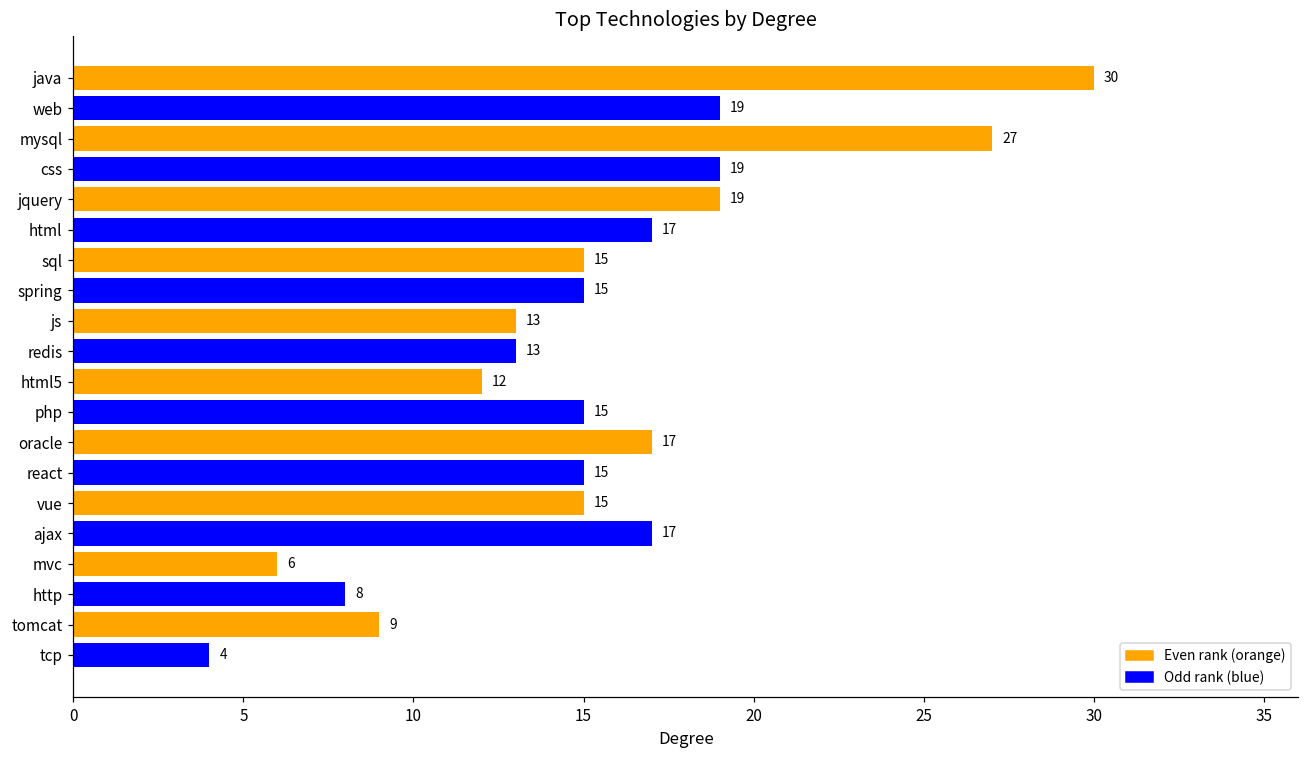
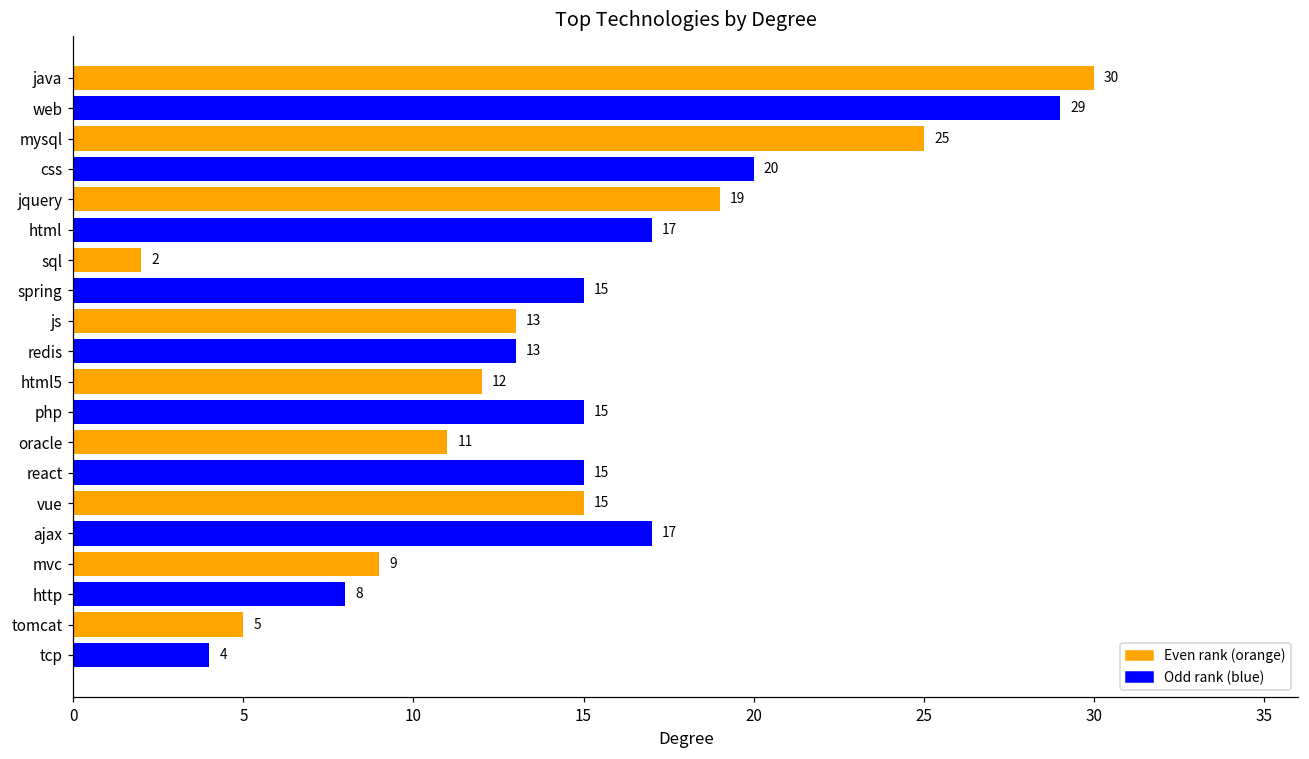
web: 19 -> 29
mysql: 27 -> 25
css: 19 -> 20
sql: 15 -> 2
oracle: 17 -> 11
mvc: 6 -> 9
tomcat: 9 -> 5
